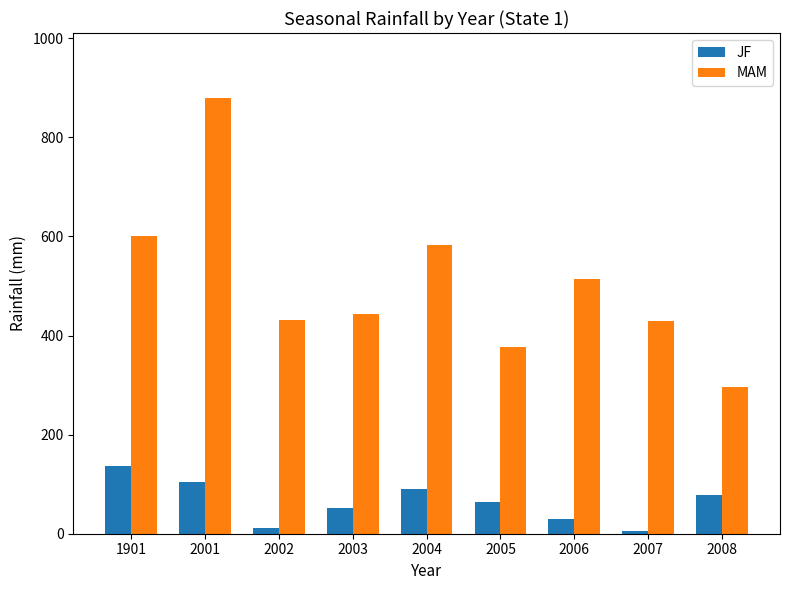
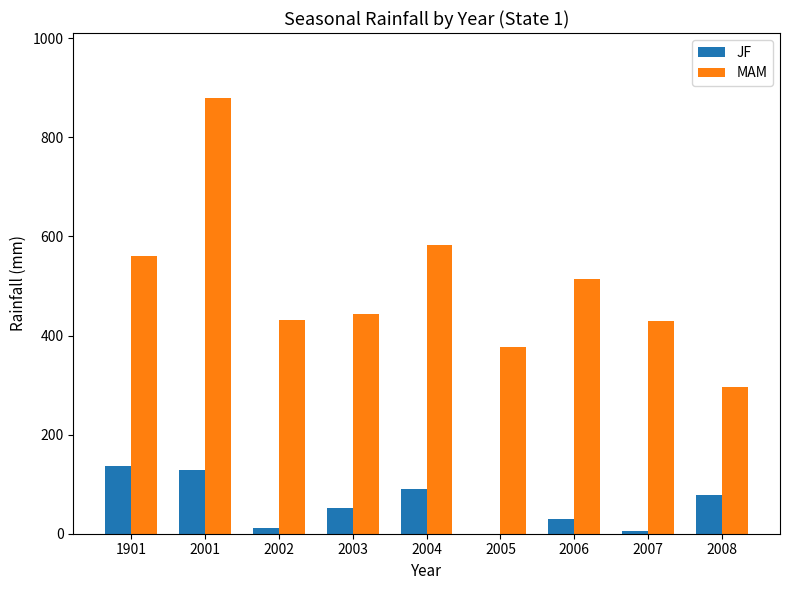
MAM, 1901: 600 -> 560
JF, 2001: 100 -> 130
JF, 2005: 60 -> 0
